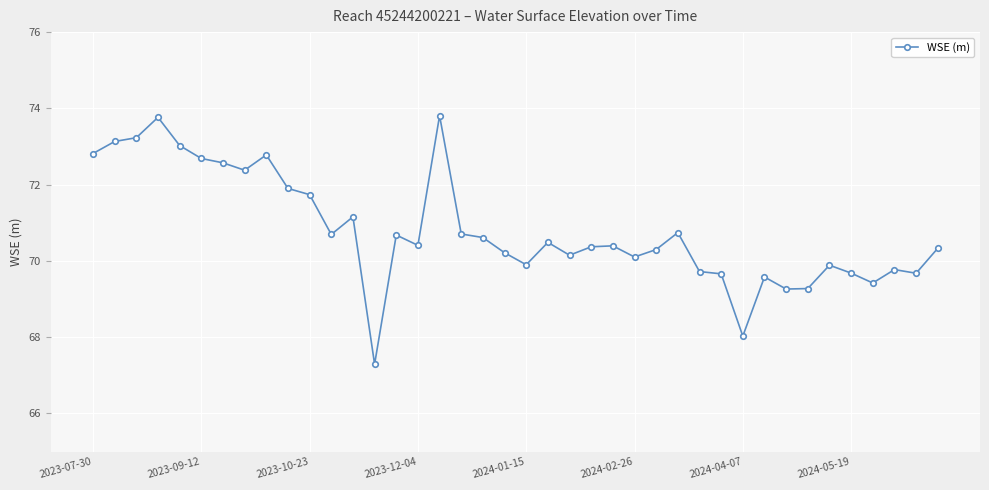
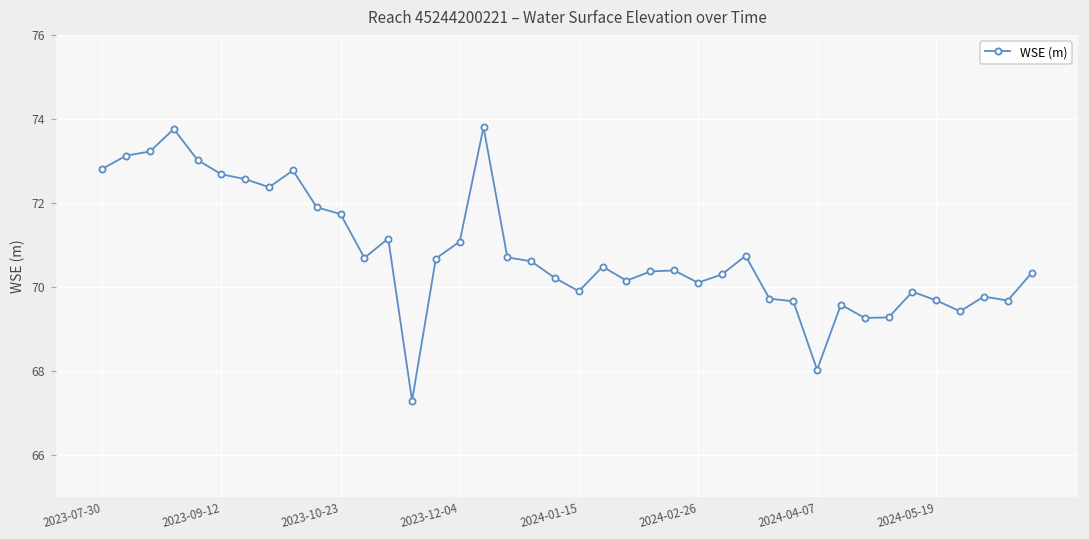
2023-12-04: 70.4 -> 71.1
